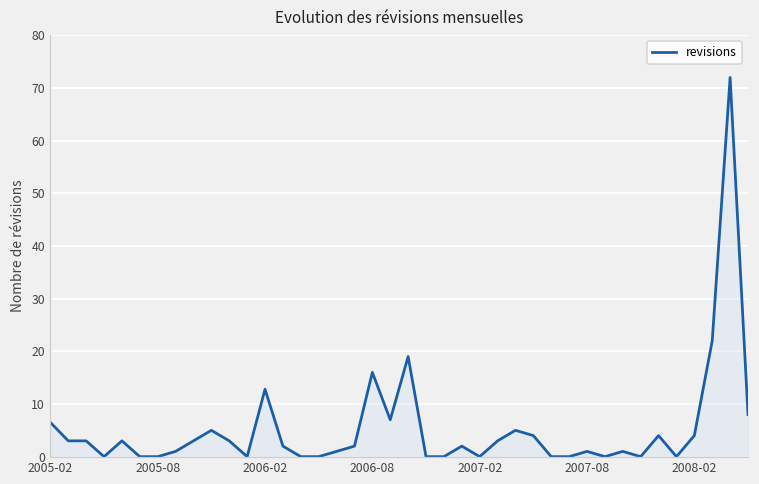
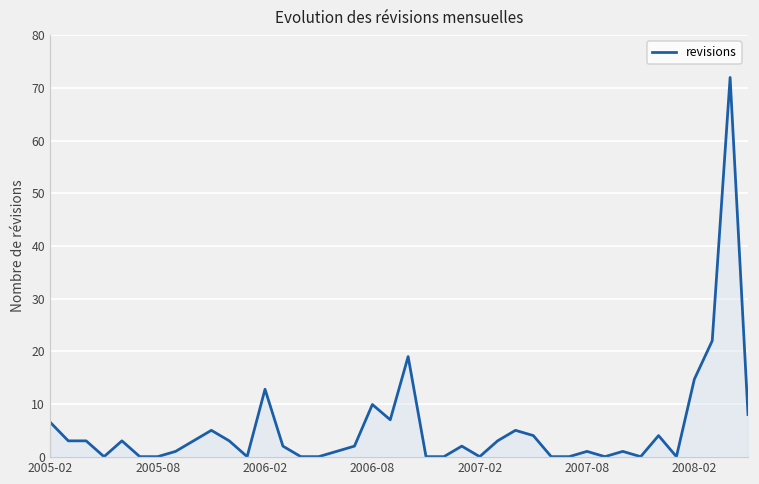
2006-08: 16 -> 10
2008-02: 4 -> 15
